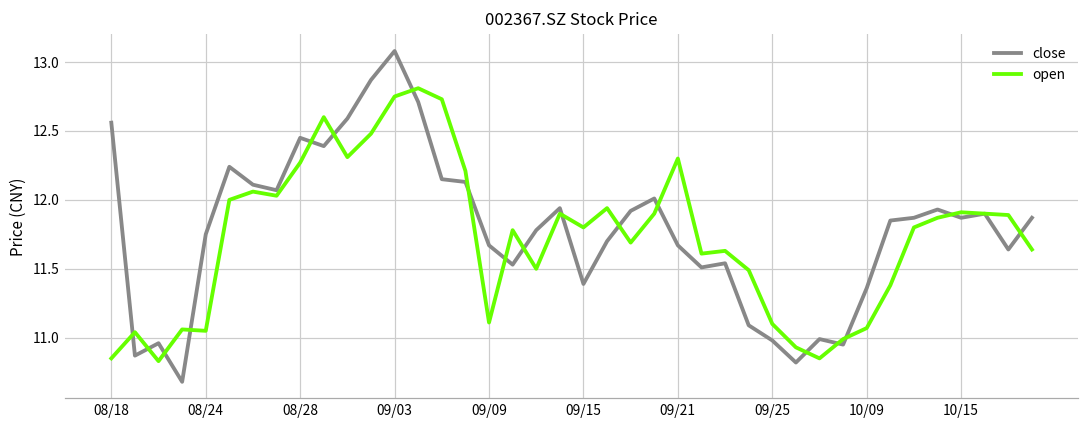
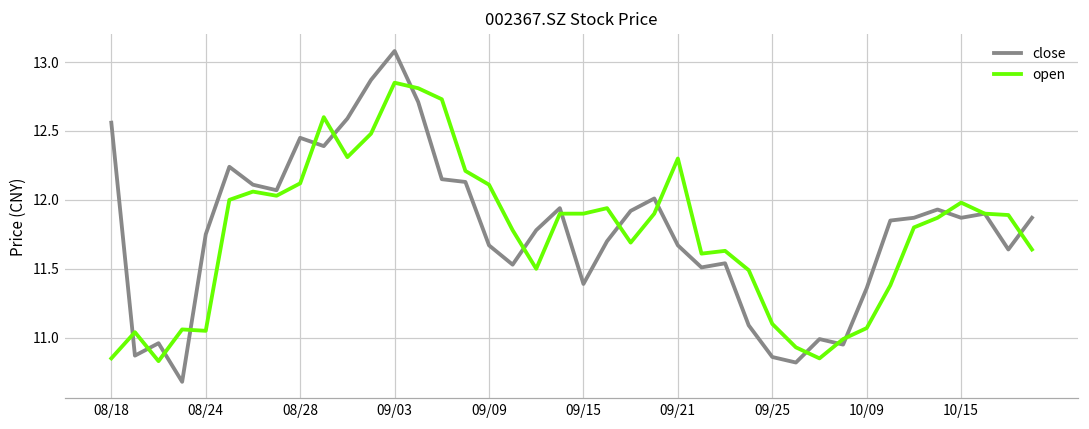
open, 08/28: 12.27 -> 12.12
open, 09/03: 12.75 -> 12.85
open, 09/09: 11.11 -> 12.11
open, 09/15: 11.8 -> 11.9
close, 09/25: 10.98 -> 10.86
open, 10/15: 11.91 -> 11.98
